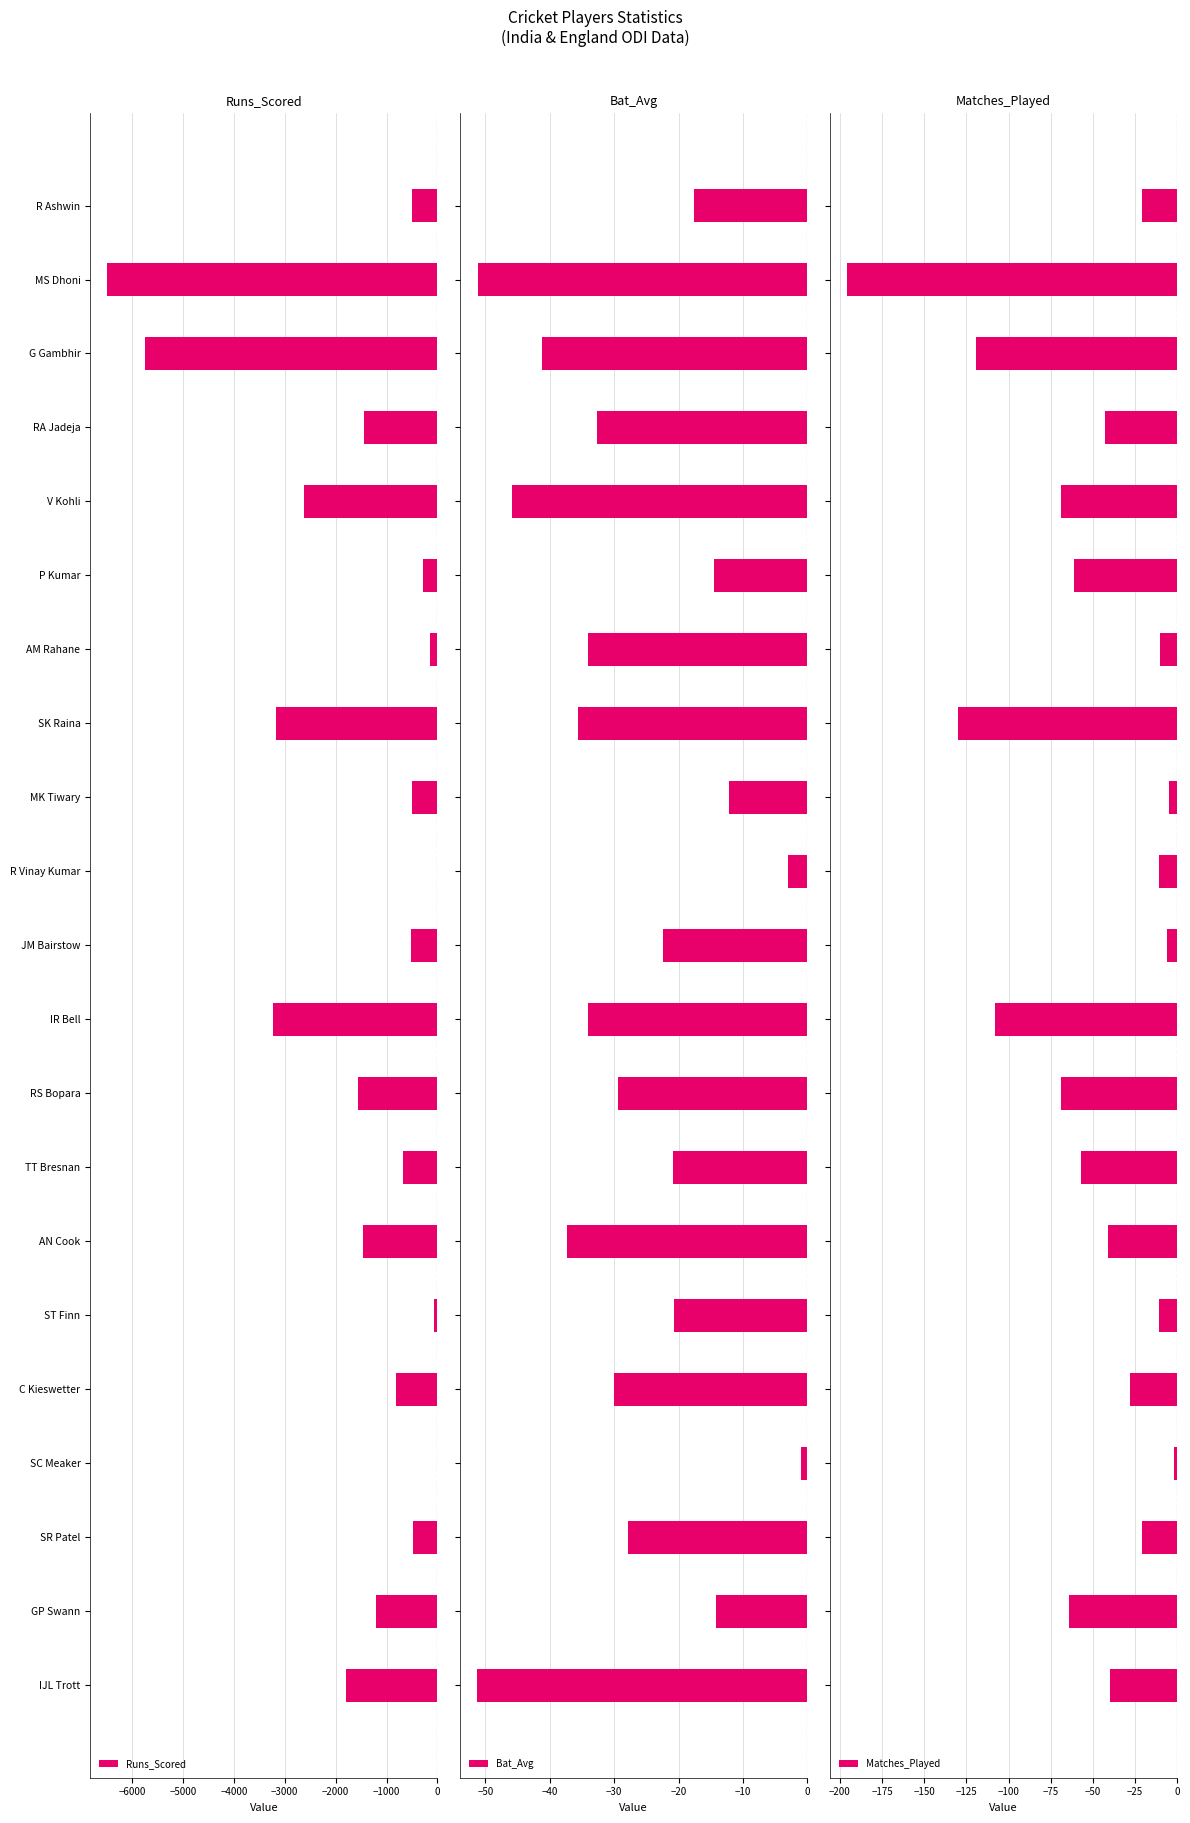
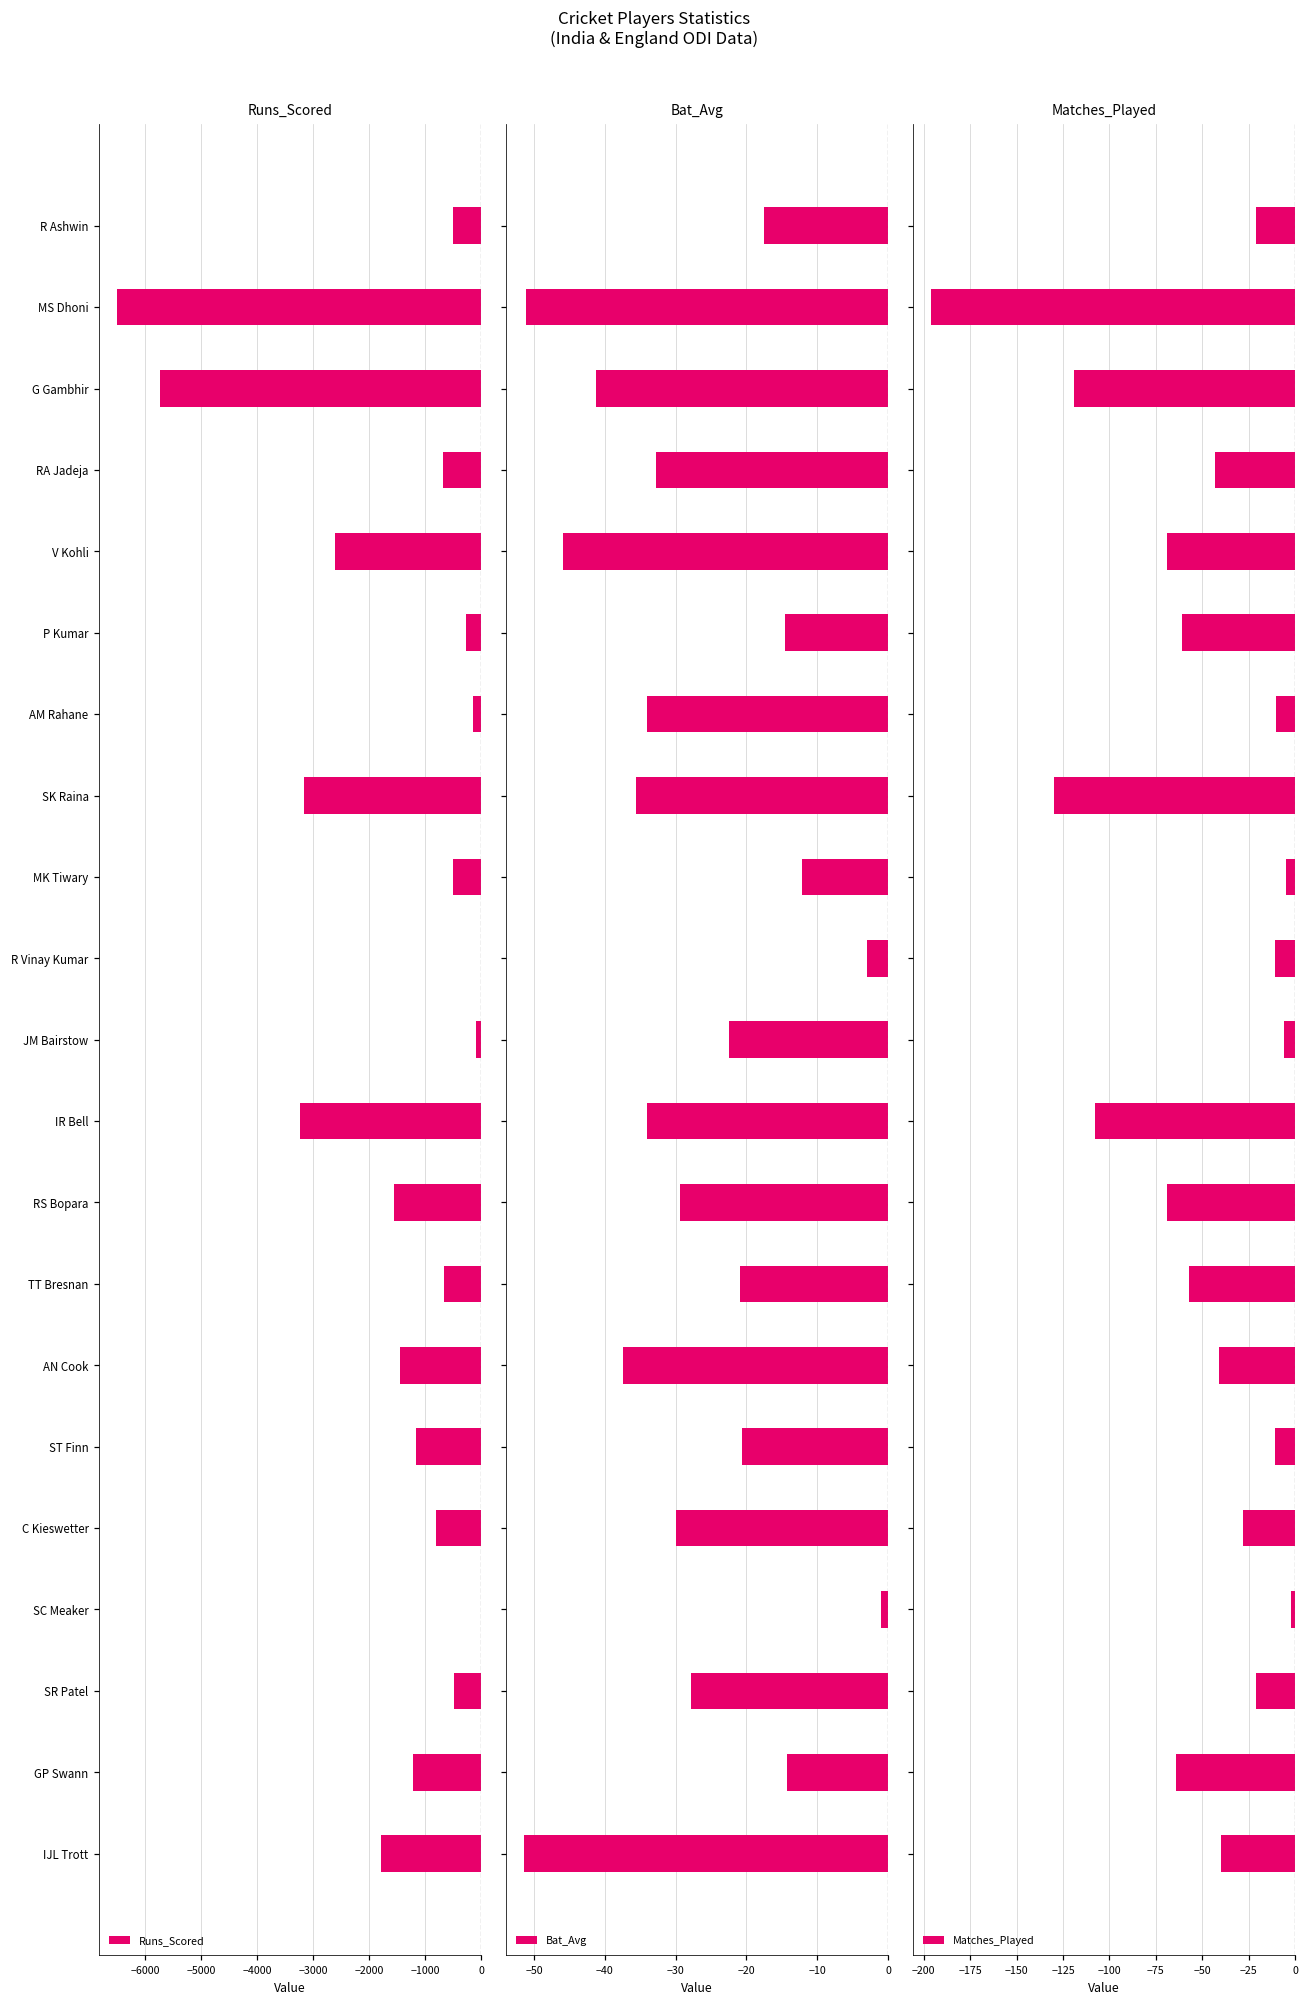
Runs_Scored, RA Jadeja: -1400 -> -700
Runs_Scored, JM Bairstow: -500 -> -100
Runs_Scored, ST Finn: -100 -> -1200
